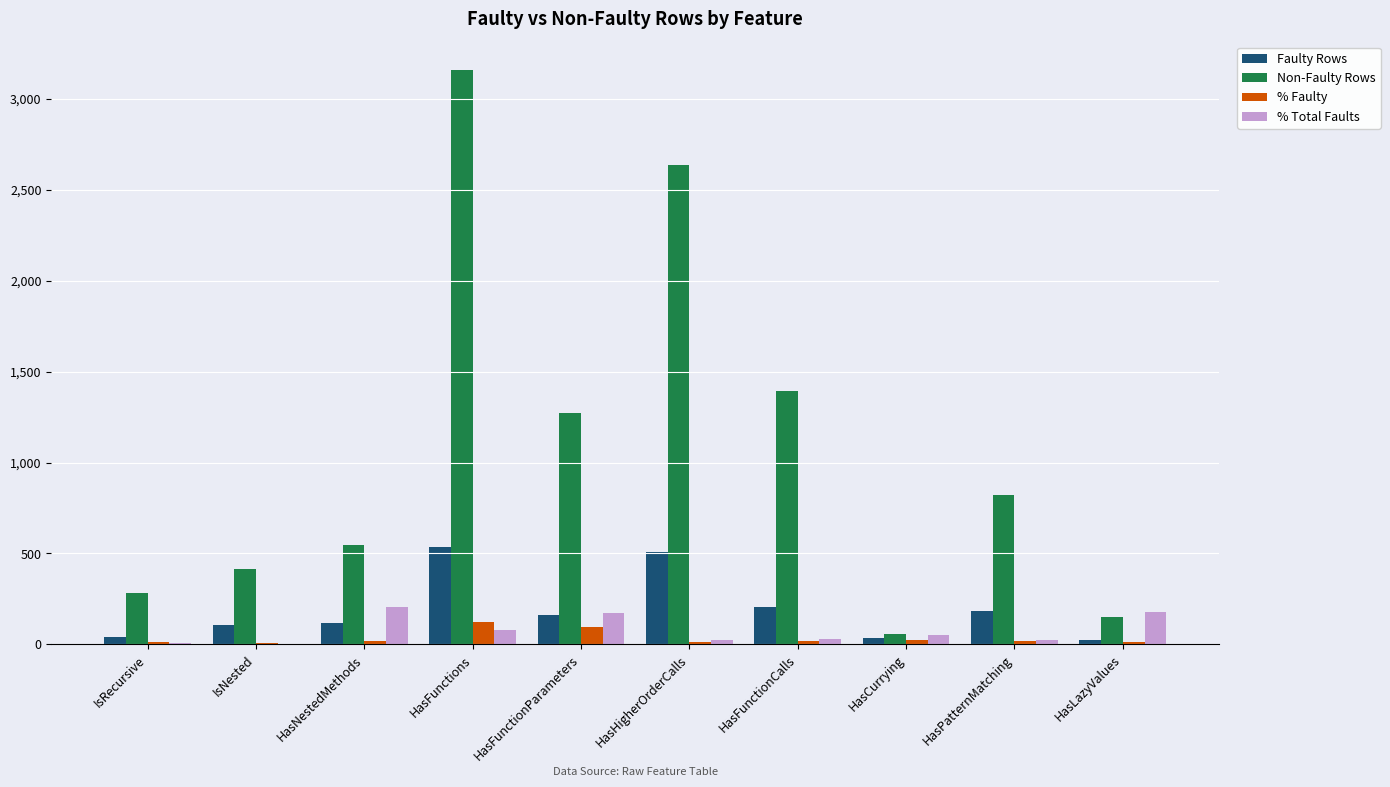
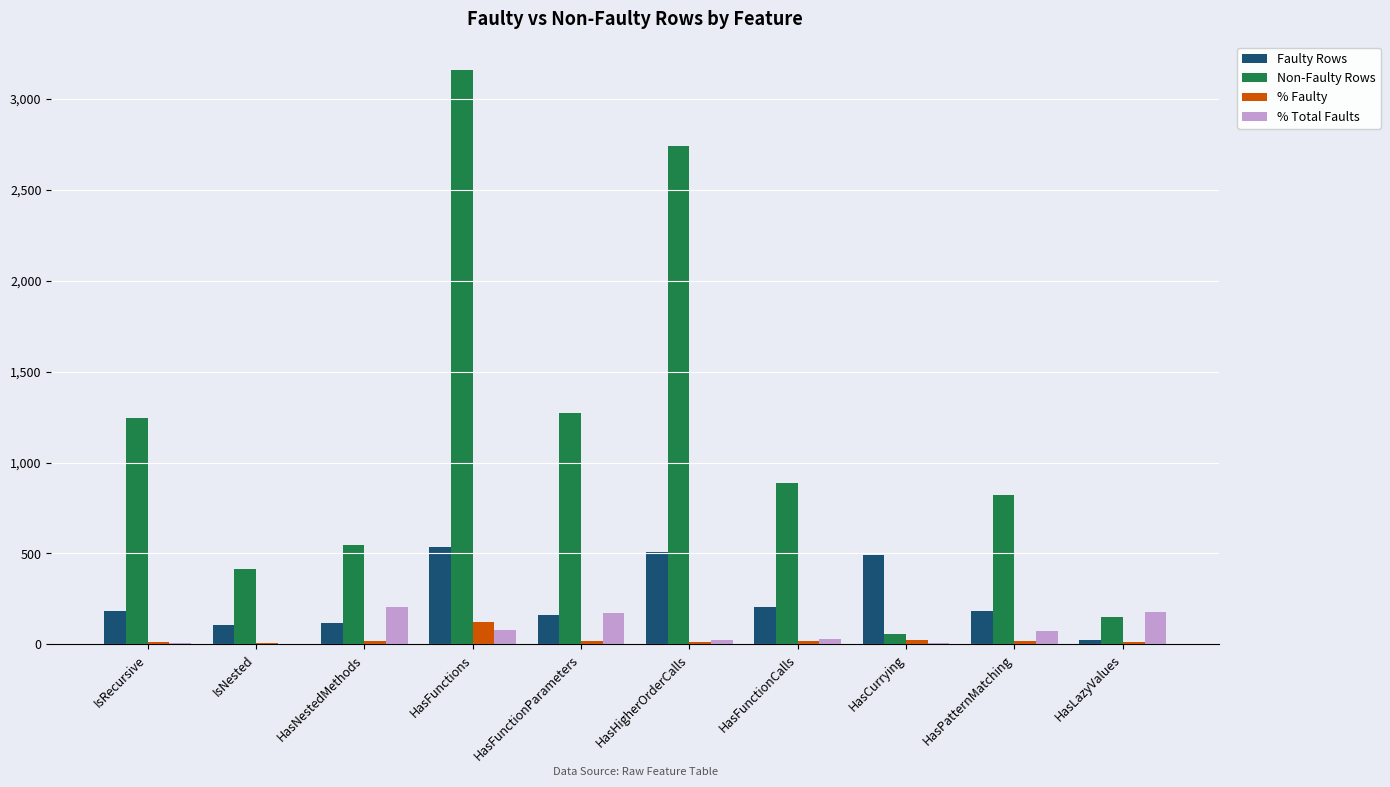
Faulty Rows, IsRecursive: 40 -> 190
Non-Faulty Rows, IsRecursive: 280 -> 1,250
% Faulty, HasFunctionParameters: 90 -> 20
Non-Faulty Rows, HasHigherOrderCalls: 2,640 -> 2,740
Non-Faulty Rows, HasFunctionCalls: 1,400 -> 890
Faulty Rows, HasCurrying: 40 -> 490
% Total Faults, HasCurrying: 50 -> 10
% Total Faults, HasPatternMatching: 30 -> 70
